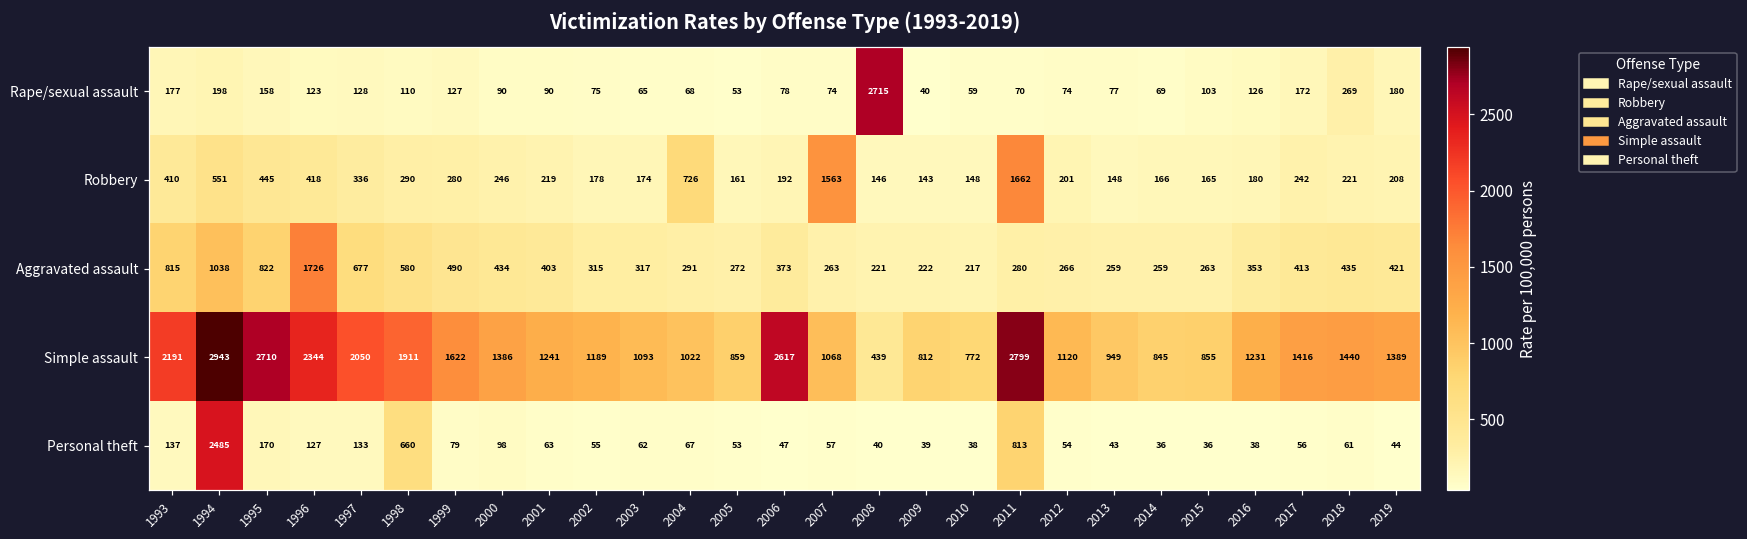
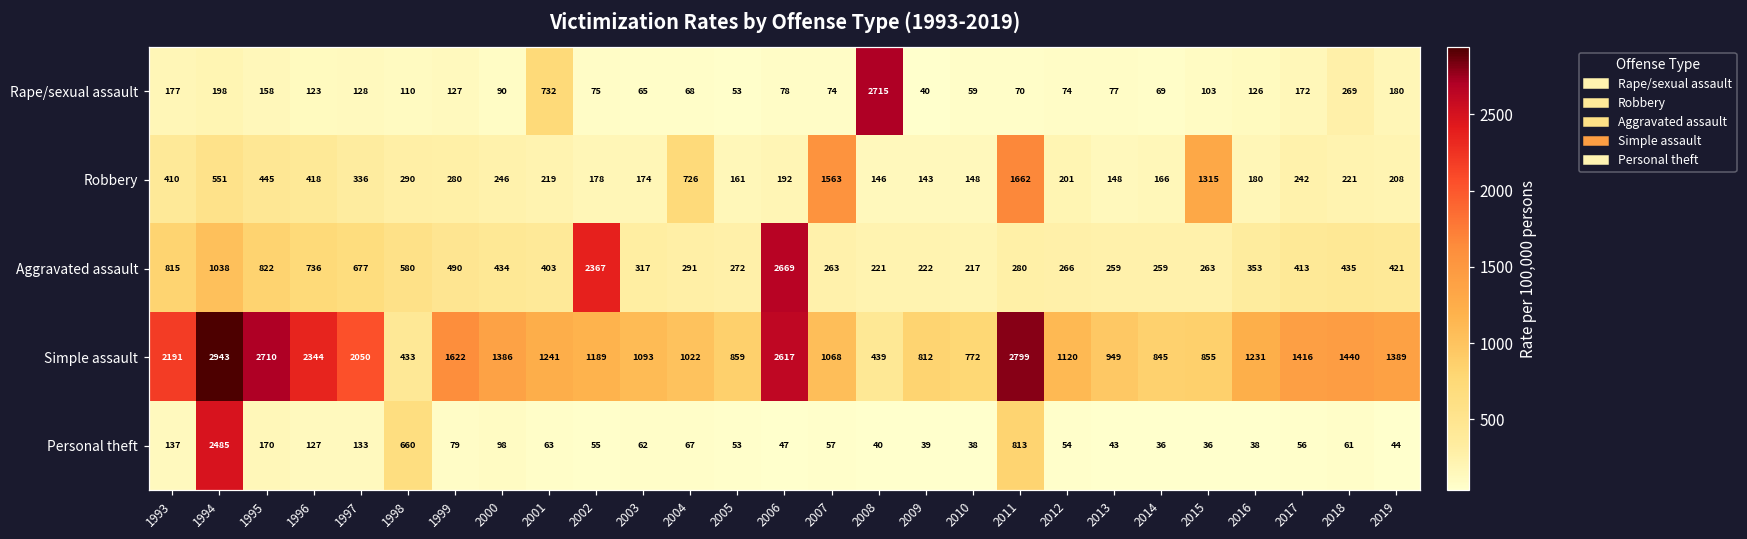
Rape/sexual assault, 2001: 90 -> 732
Robbery, 2015: 165 -> 1315
Aggravated assault, 1996: 1726 -> 736
Aggravated assault, 2002: 315 -> 2367
Aggravated assault, 2006: 373 -> 2669
Simple assault, 1998: 1911 -> 433
